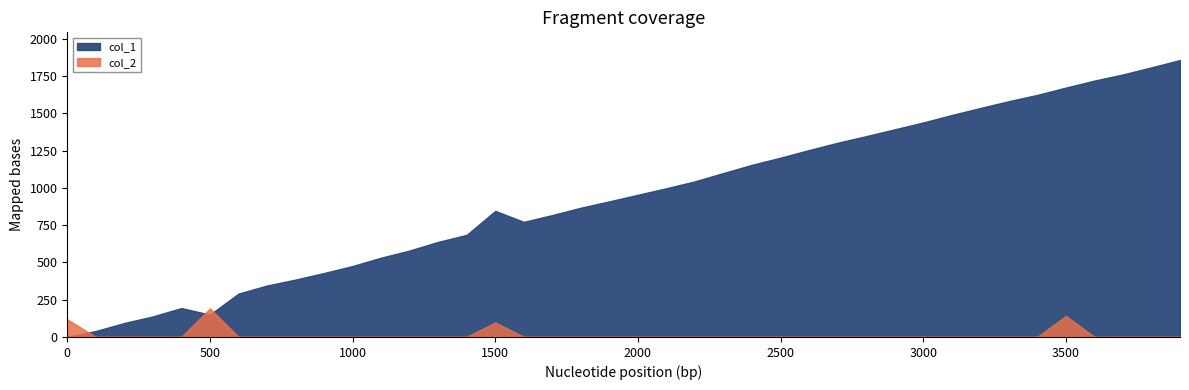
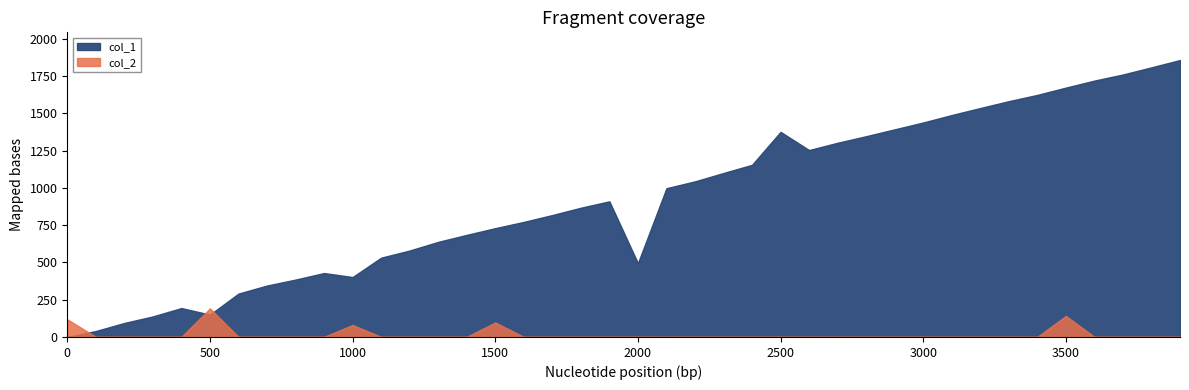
col_1, 1000: 480 -> 400
col_2, 1000: 0 -> 80
col_1, 1500: 850 -> 730
col_1, 2000: 950 -> 500
col_1, 2500: 1200 -> 1380
